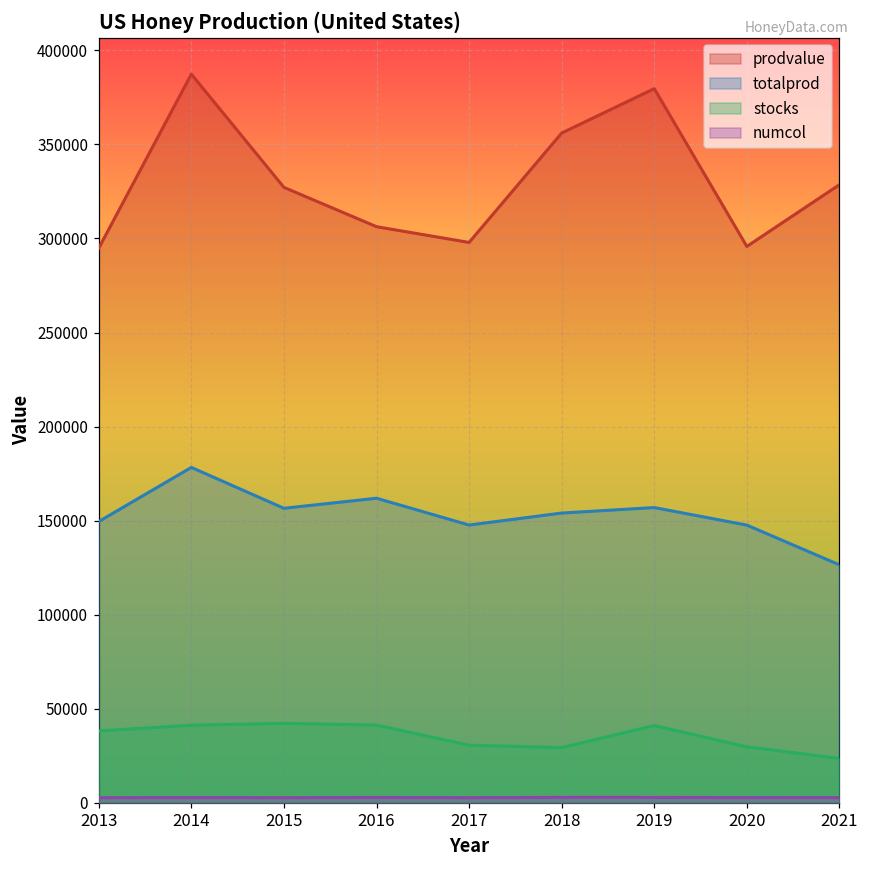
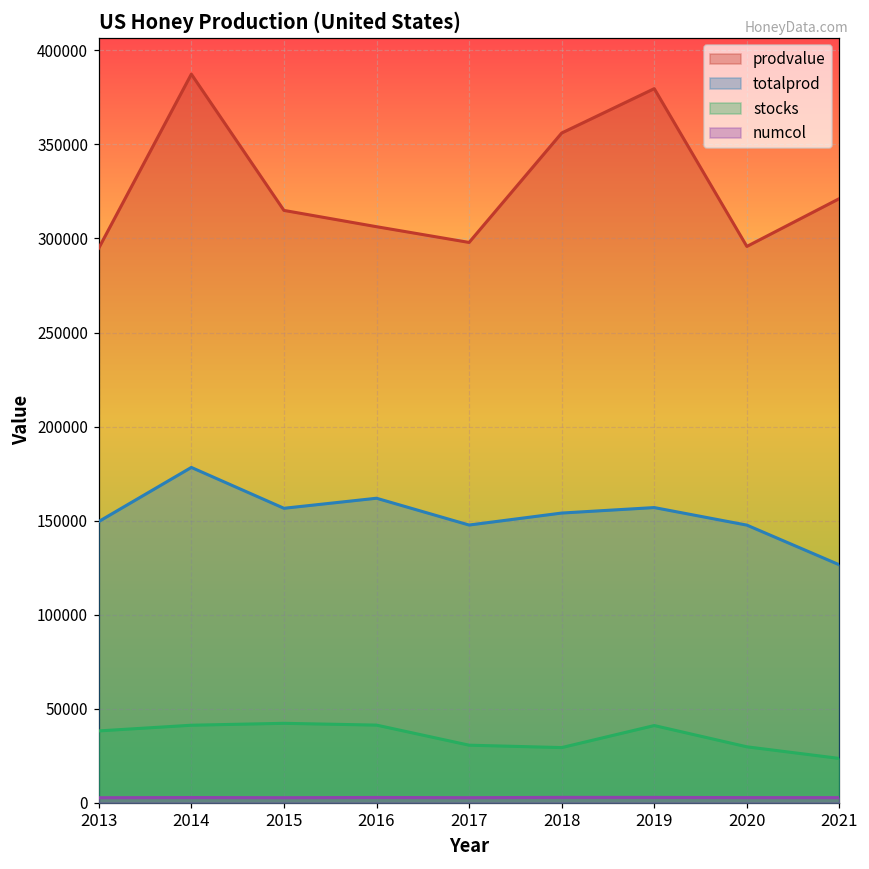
prodvalue, 2015: 327000 -> 315000
prodvalue, 2021: 329000 -> 321000
